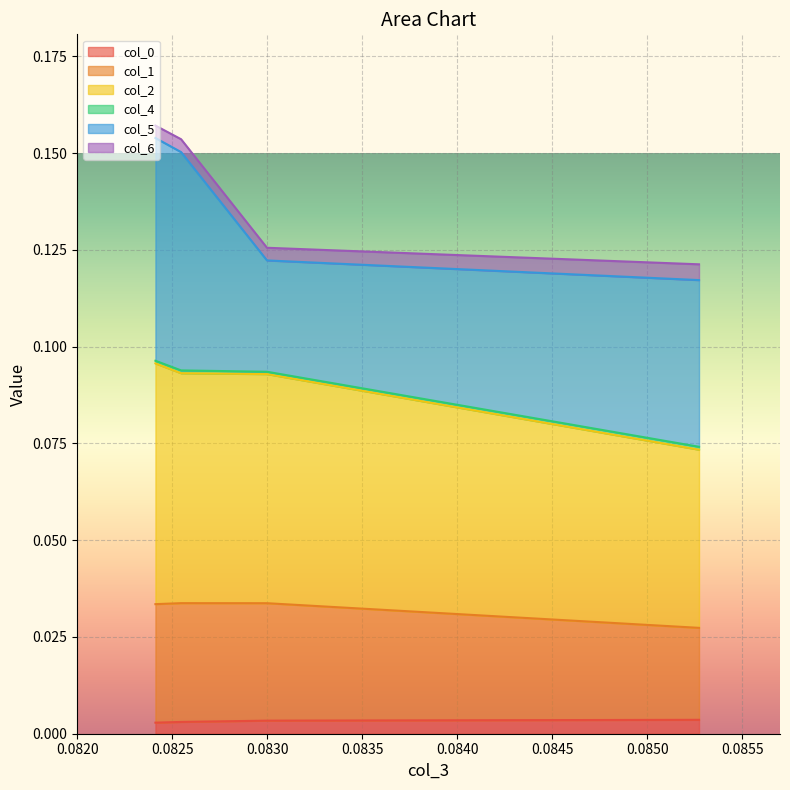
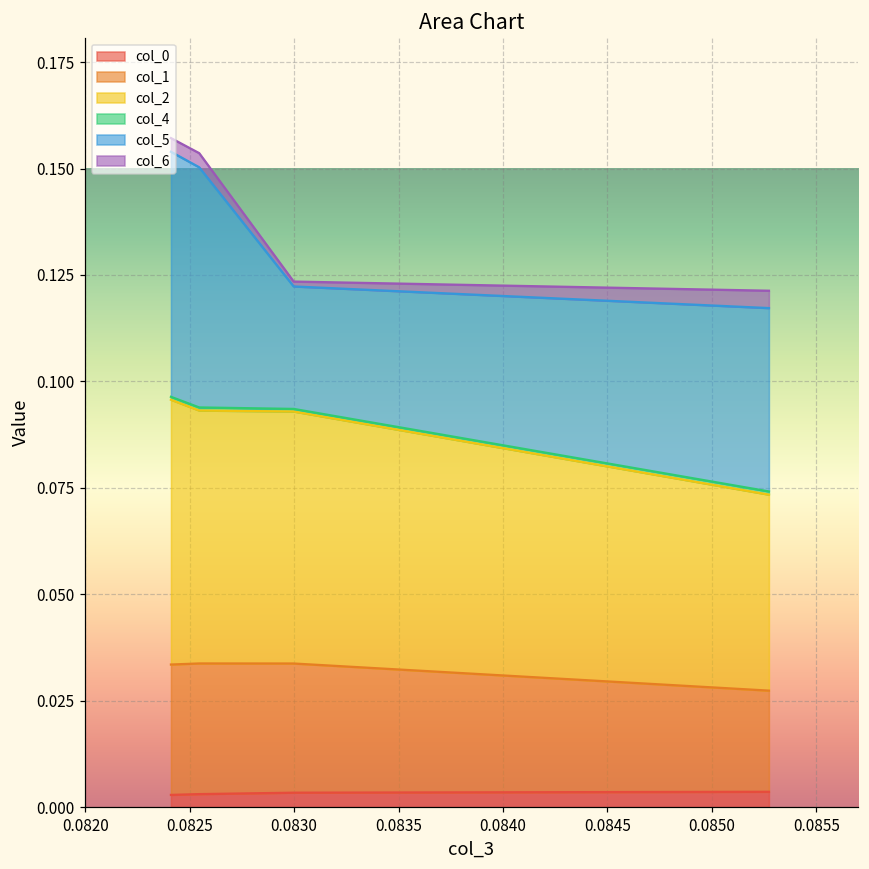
col_6, 0.0830: 0.003 -> 0.001
